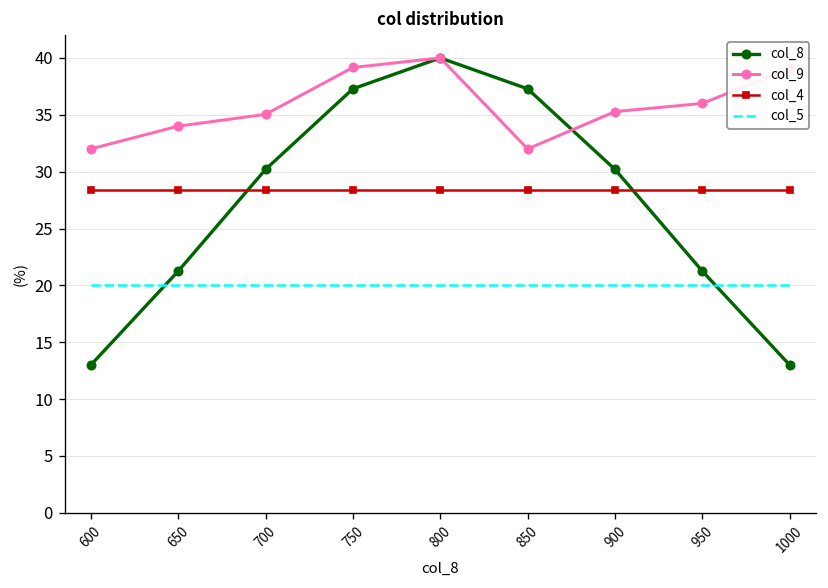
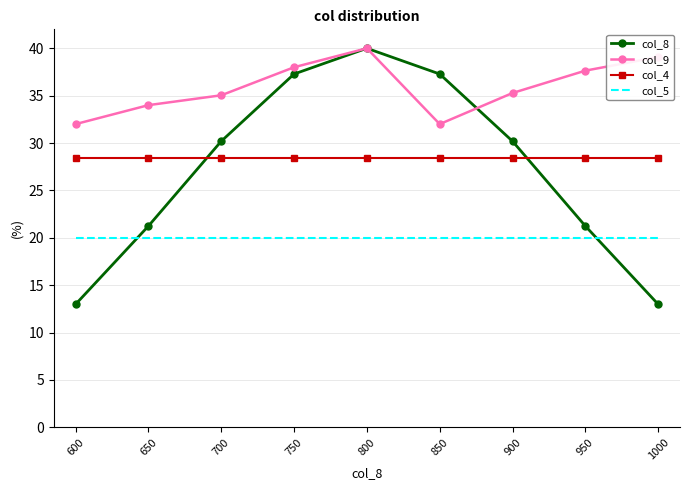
col_9, 750: 39 -> 38
col_9, 950: 36 -> 38
